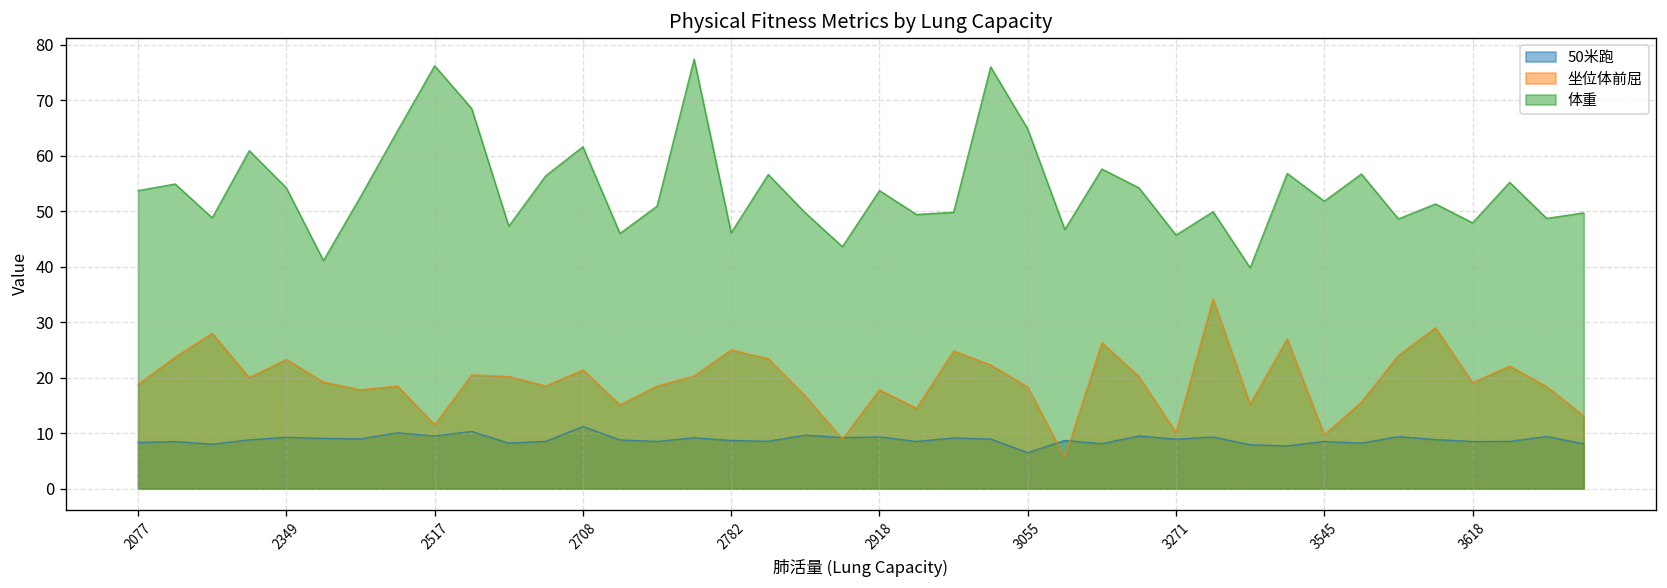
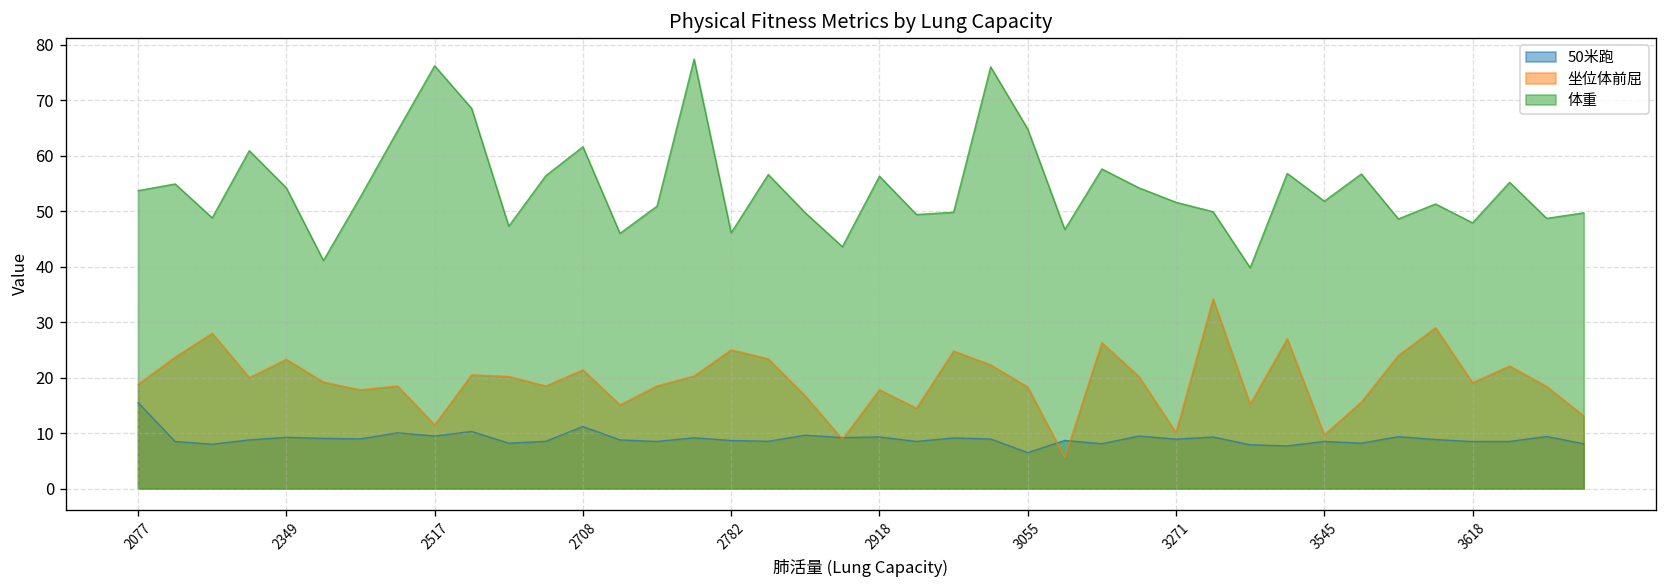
50米跑, 2077: 8 -> 16
体重, 2918: 54 -> 56
体重, 3271: 46 -> 52
